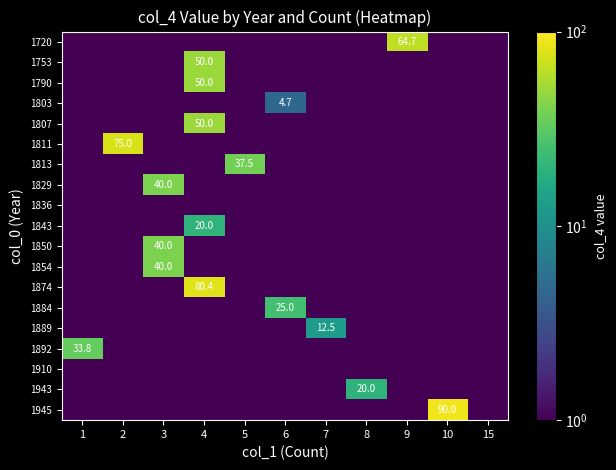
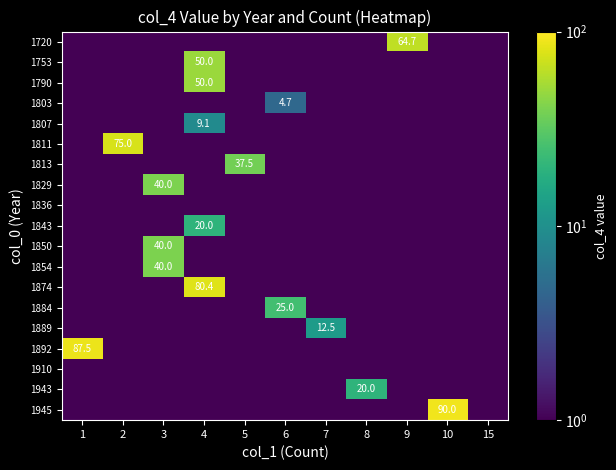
1807, 4: 50.0 -> 9.1
1892, 1: 33.8 -> 87.5
